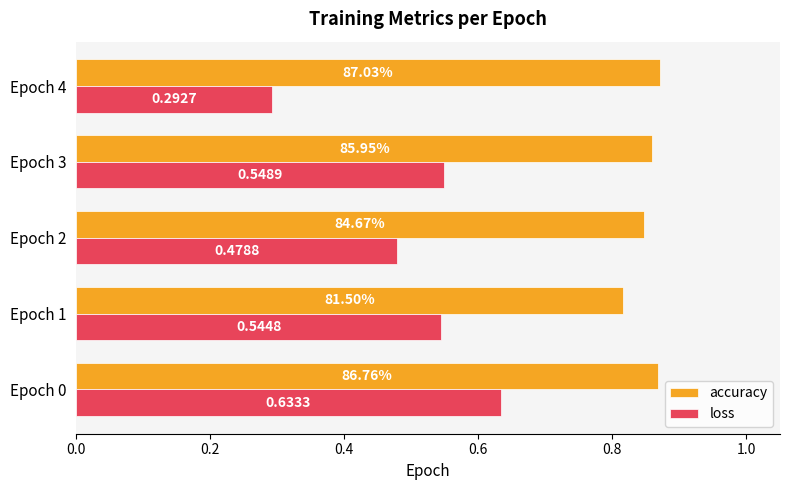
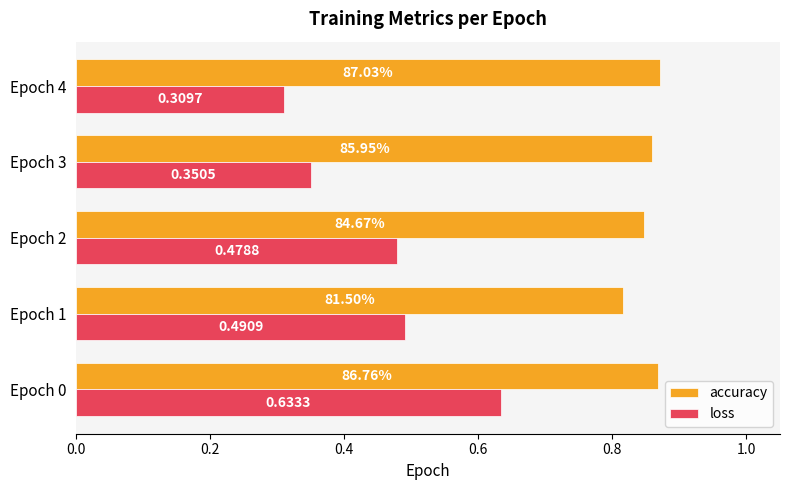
loss, Epoch 4: 0.2927 -> 0.3097
loss, Epoch 3: 0.5489 -> 0.3505
loss, Epoch 1: 0.5448 -> 0.4909
